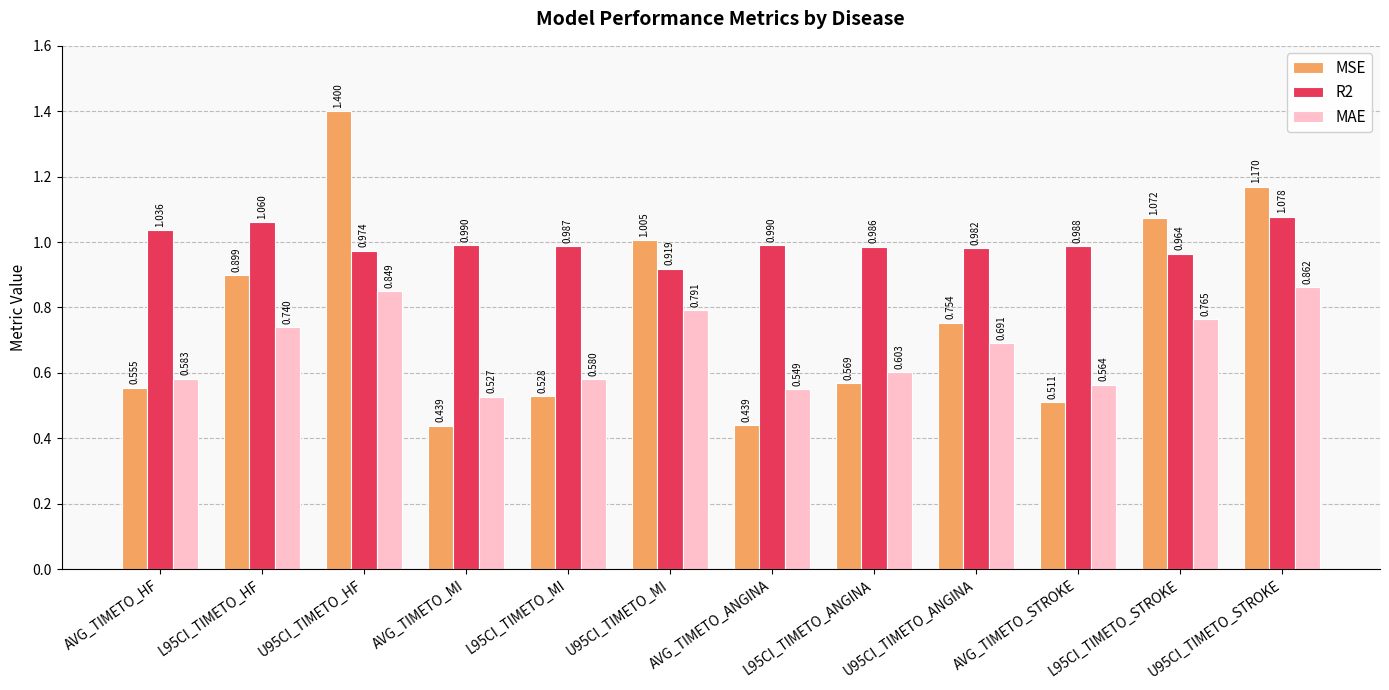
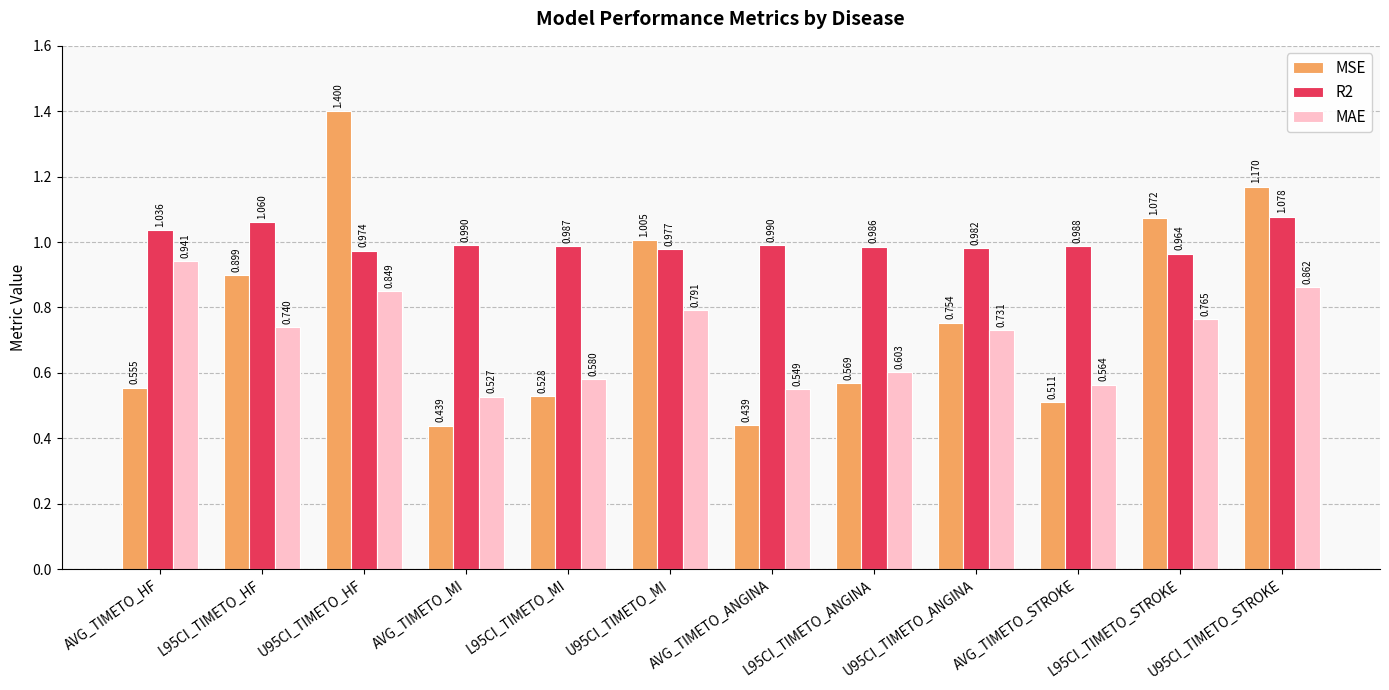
MAE, AVG_TIMETO_HF: 0.583 -> 0.941
R2, U95CI_TIMETO_MI: 0.919 -> 0.977
MAE, U95CI_TIMETO_ANGINA: 0.691 -> 0.731
